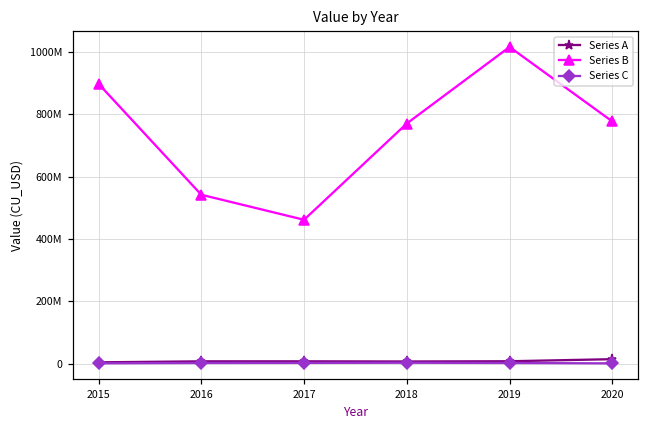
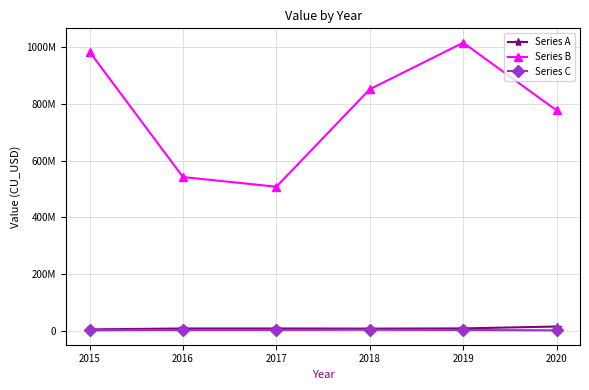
Series B, 2015: 900000000 -> 980000000
Series B, 2017: 460000000 -> 510000000
Series B, 2018: 770000000 -> 850000000
